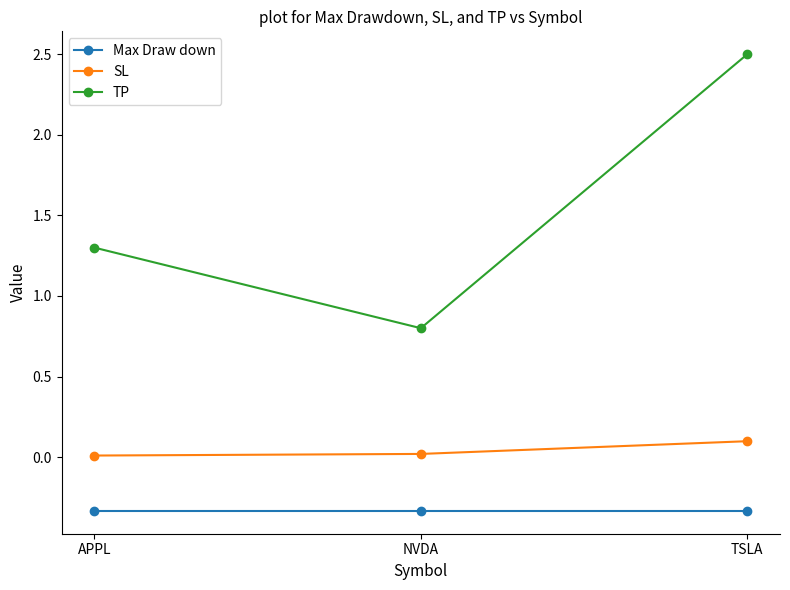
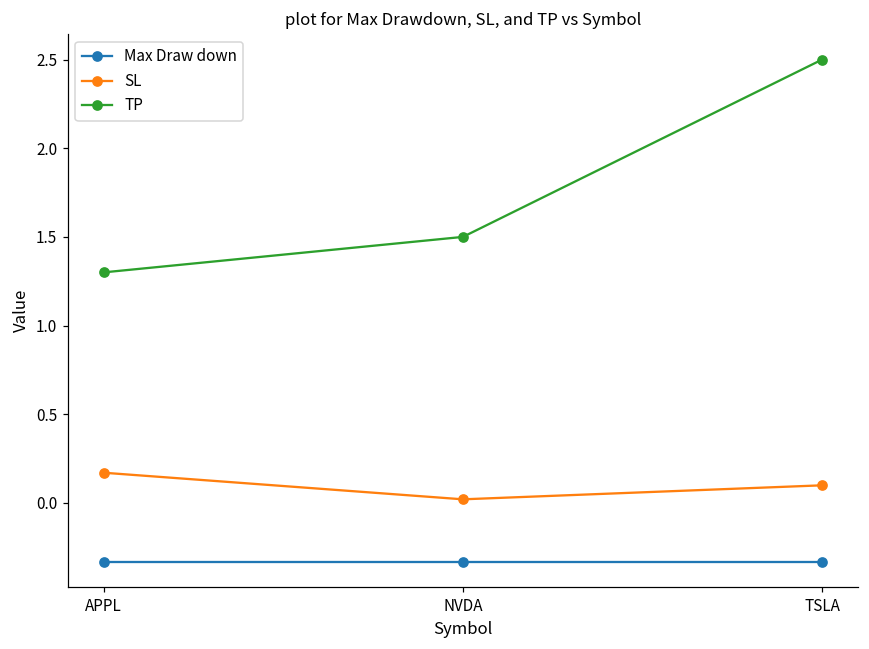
SL, APPL: 0.01 -> 0.17
TP, NVDA: 0.8 -> 1.5
